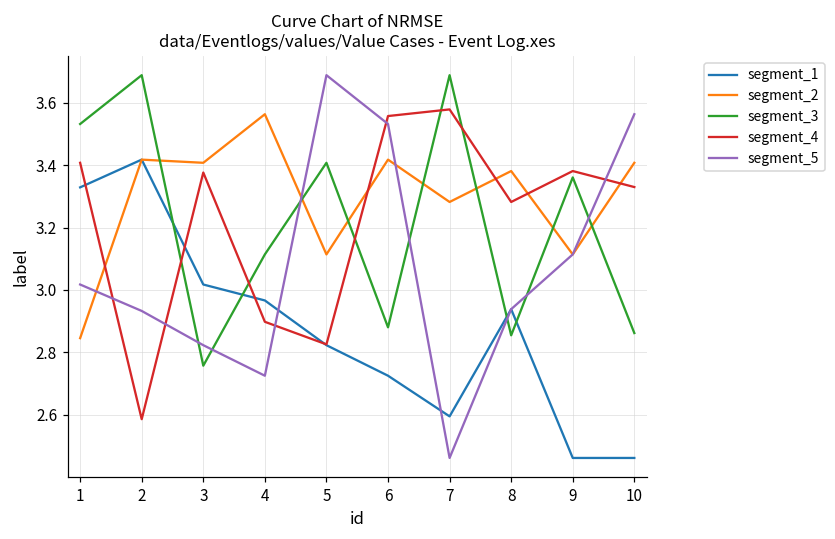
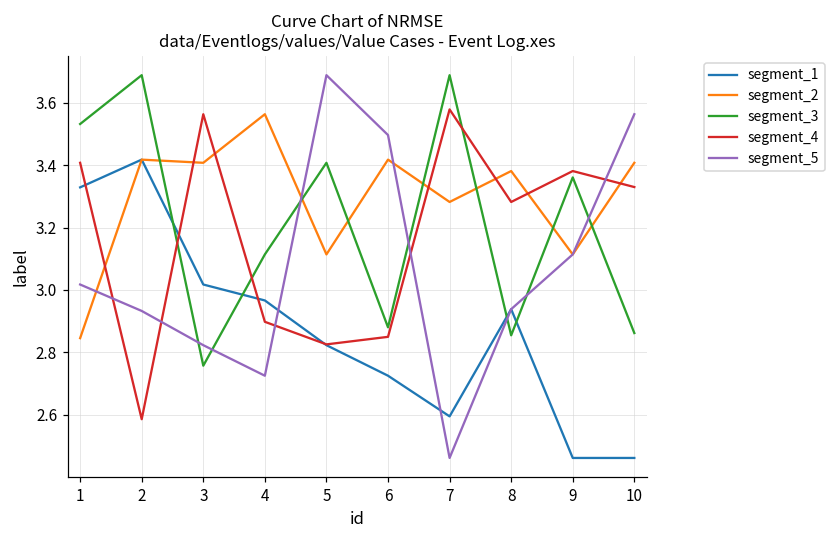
segment_4, 3: 3.38 -> 3.56
segment_4, 6: 3.56 -> 2.85
segment_5, 6: 3.53 -> 3.50
